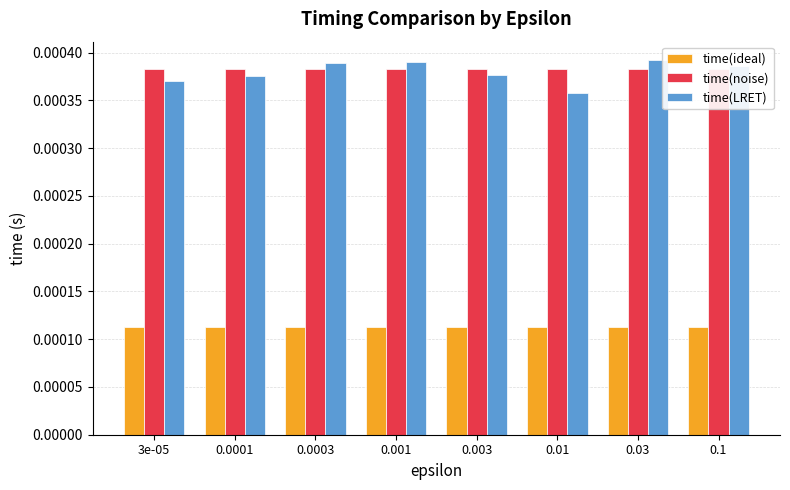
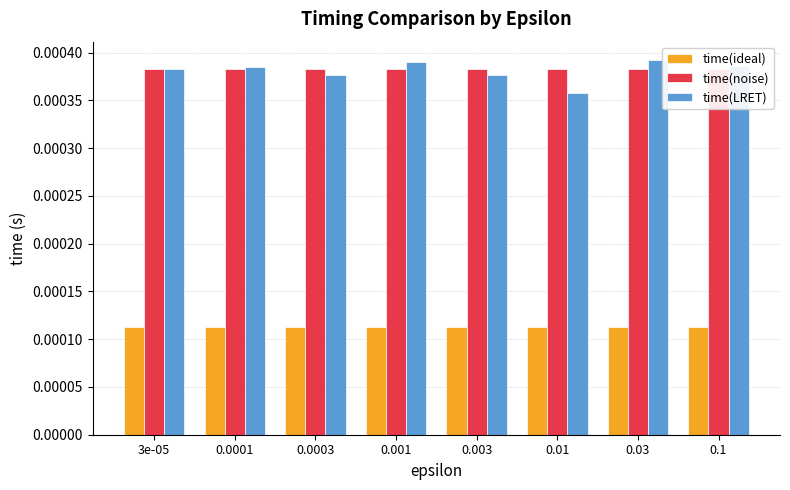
time(LRET), 3e-05: 0.00037 -> 0.00038
time(LRET), 0.0001: 0.000376 -> 0.000385
time(LRET), 0.0003: 0.00039 -> 0.00038
